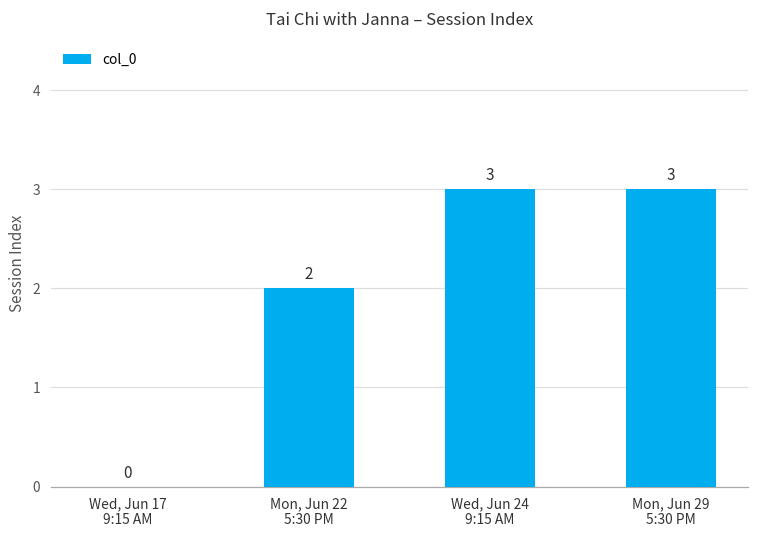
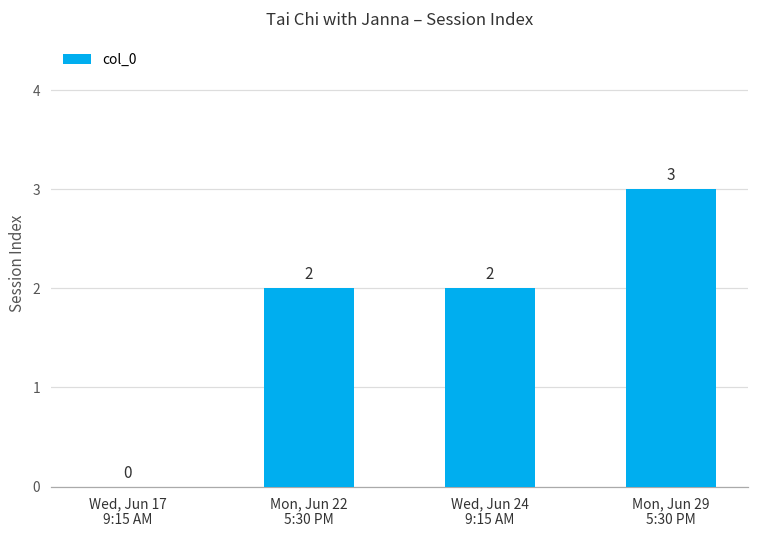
Wed, Jun 24 9:15 AM: 3 -> 2
